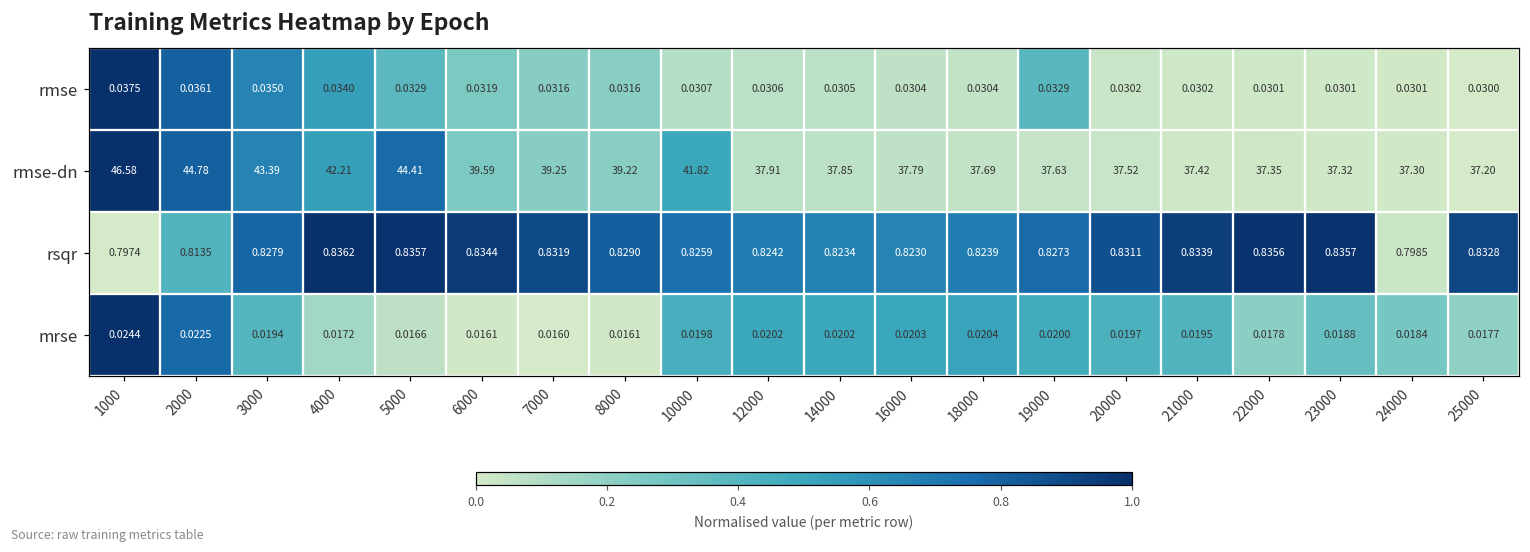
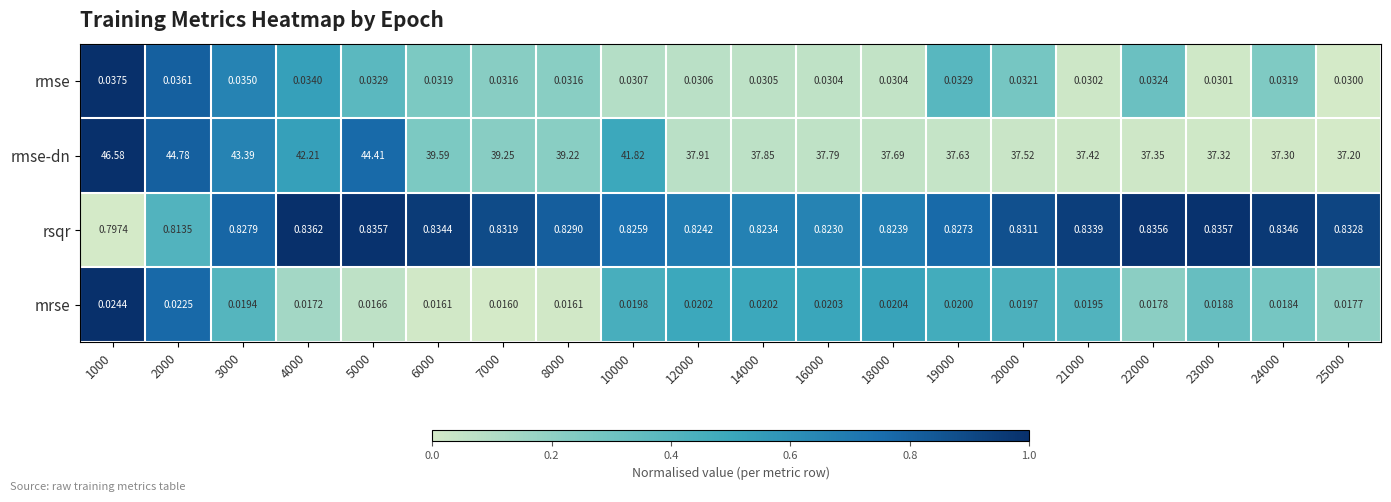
rmse, 20000: 0.0302 -> 0.0321
rmse, 22000: 0.0301 -> 0.0324
rmse, 24000: 0.0301 -> 0.0319
rsqr, 24000: 0.7985 -> 0.8346
